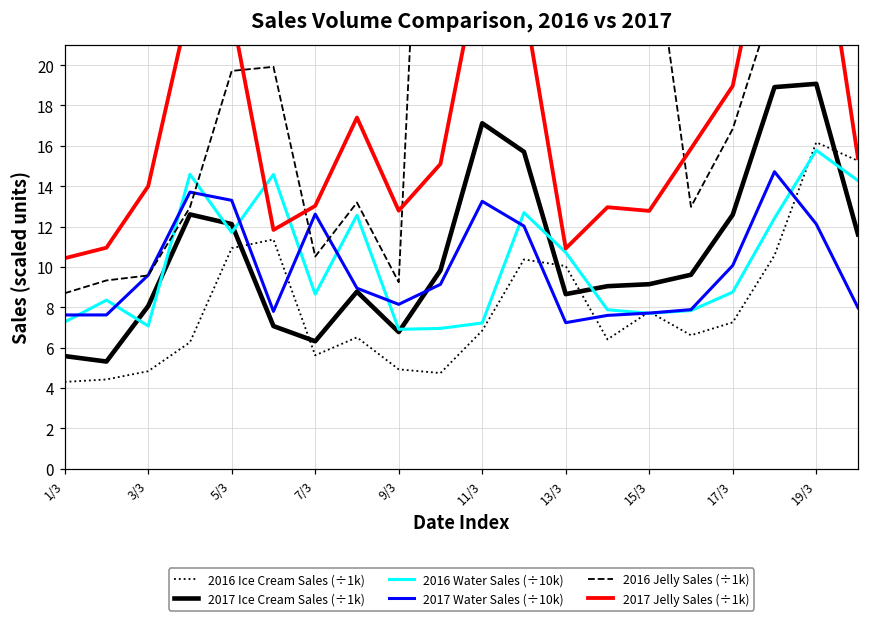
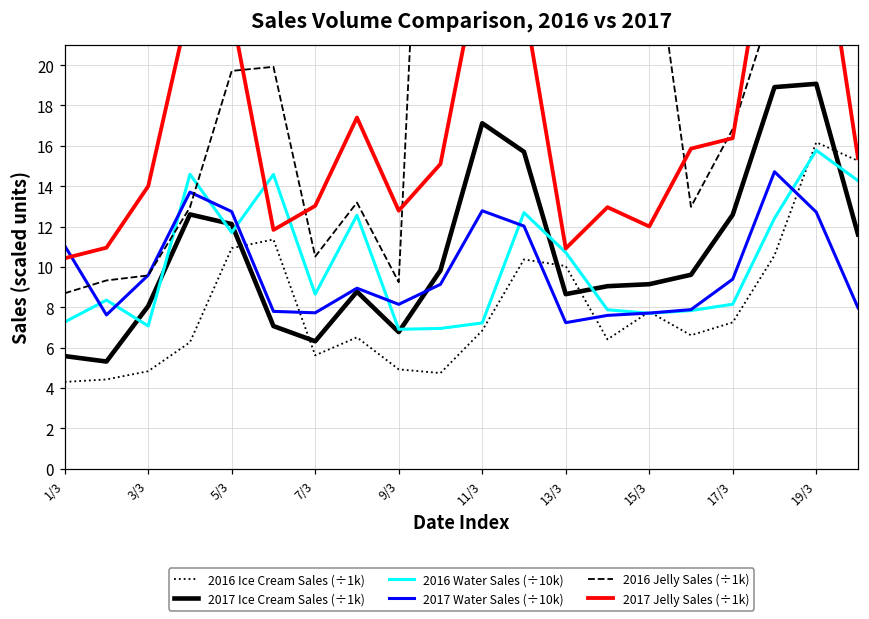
2017 Water Sales (÷10k), 1/3: 7.6 -> 11.0
2017 Water Sales (÷10k), 5/3: 13.3 -> 12.7
2017 Water Sales (÷10k), 7/3: 12.6 -> 7.7
2017 Water Sales (÷10k), 11/3: 13.2 -> 12.8
2017 Jelly Sales (÷1k), 15/3: 12.8 -> 12.0
2016 Water Sales (÷10k), 17/3: 8.8 -> 8.2
2017 Water Sales (÷10k), 17/3: 10.1 -> 9.4
2017 Jelly Sales (÷1k), 17/3: 19.0 -> 16.4
2017 Water Sales (÷10k), 19/3: 12.1 -> 12.7
